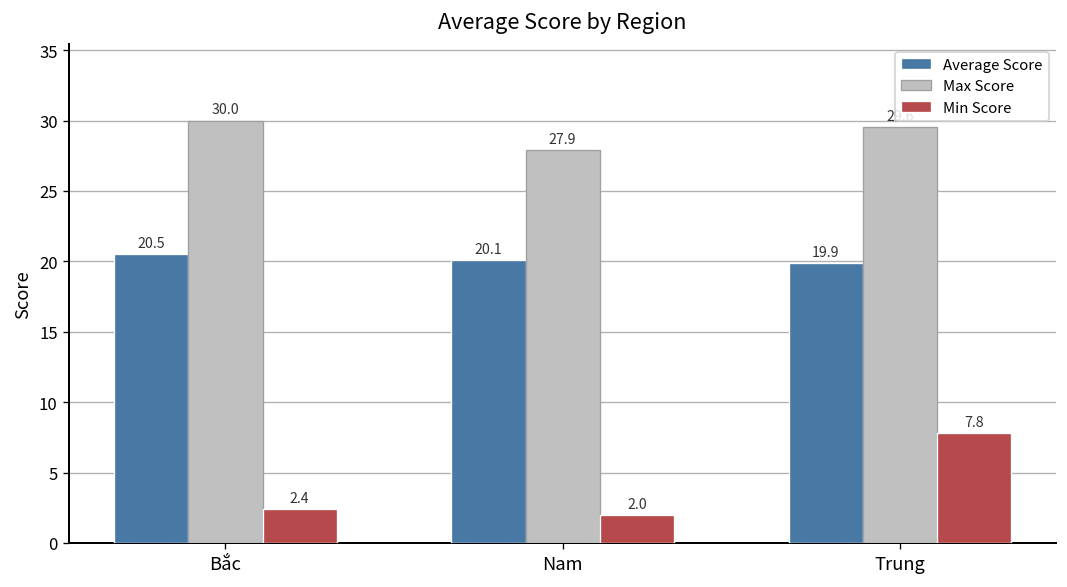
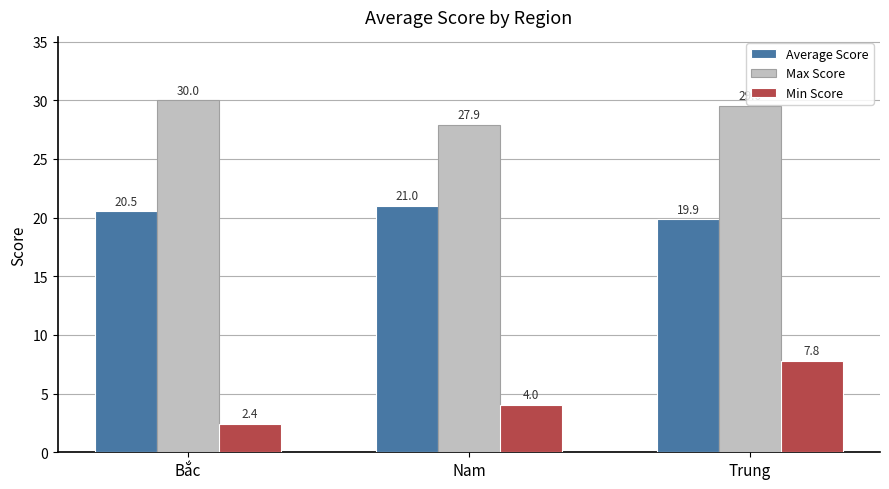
Average Score, Nam: 20.1 -> 21.0
Min Score, Nam: 2.0 -> 4.0
